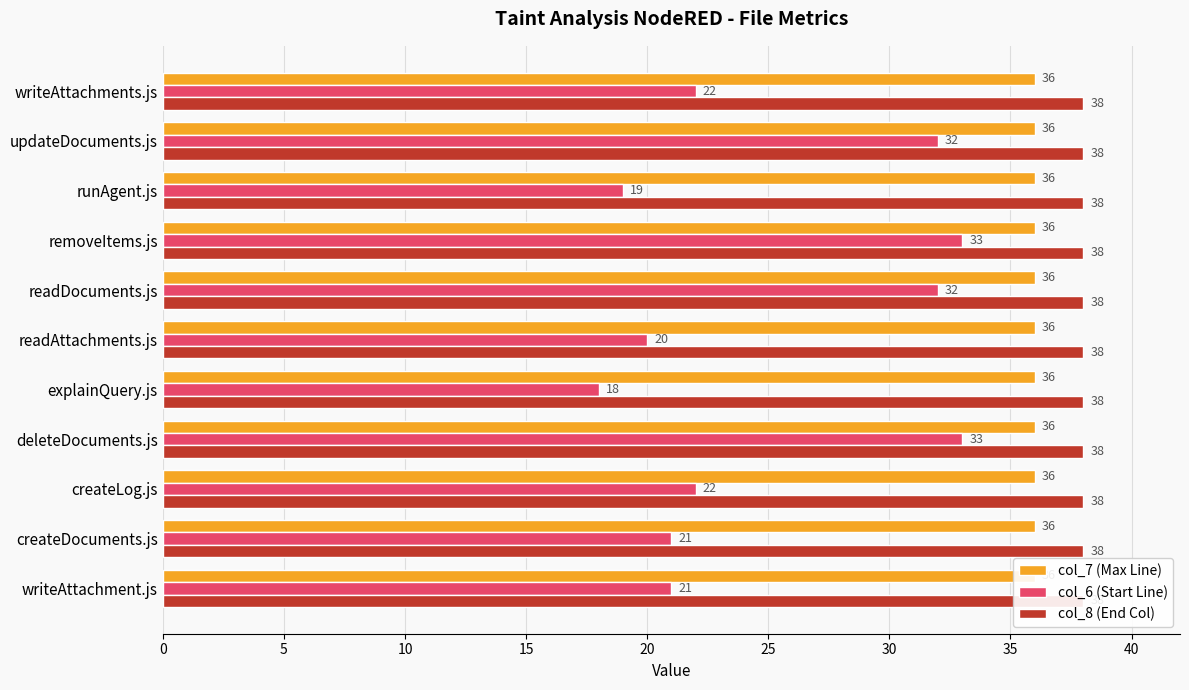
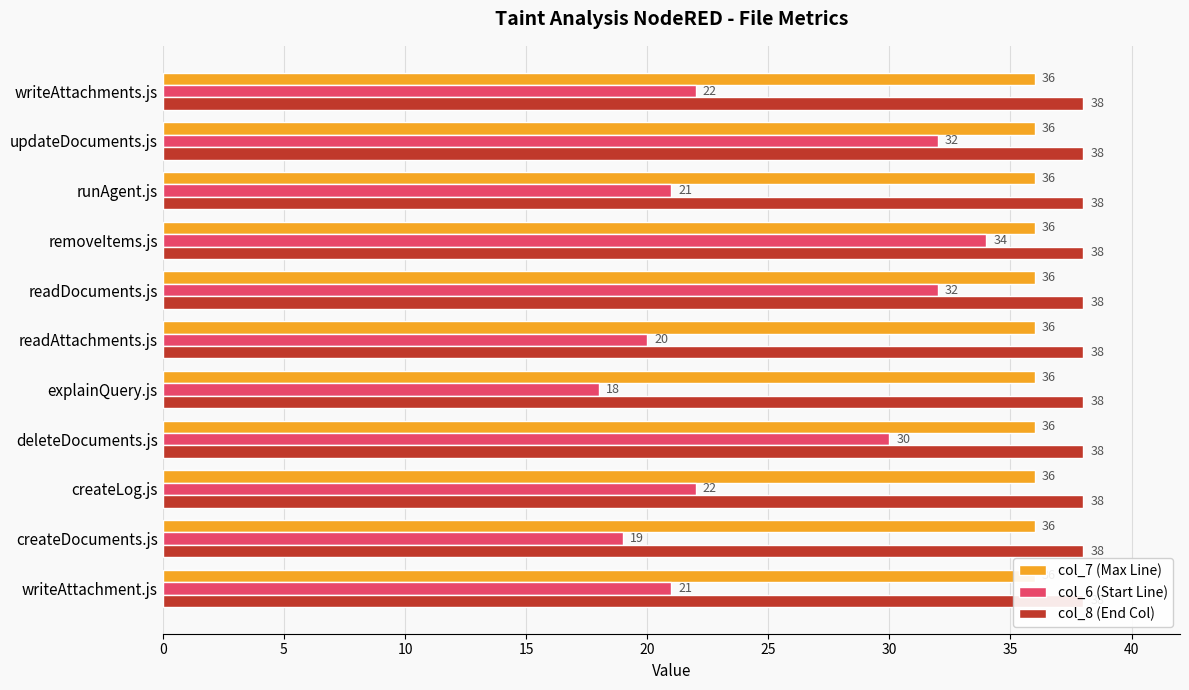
col_6 (Start Line), runAgent.js: 19 -> 21
col_6 (Start Line), removeItems.js: 33 -> 34
col_6 (Start Line), deleteDocuments.js: 33 -> 30
col_6 (Start Line), createDocuments.js: 21 -> 19
